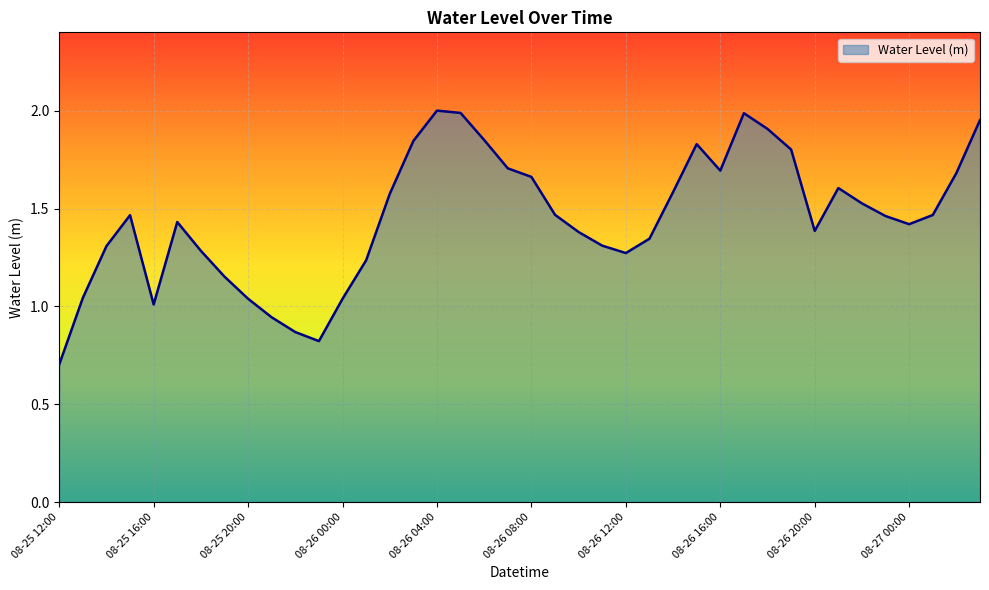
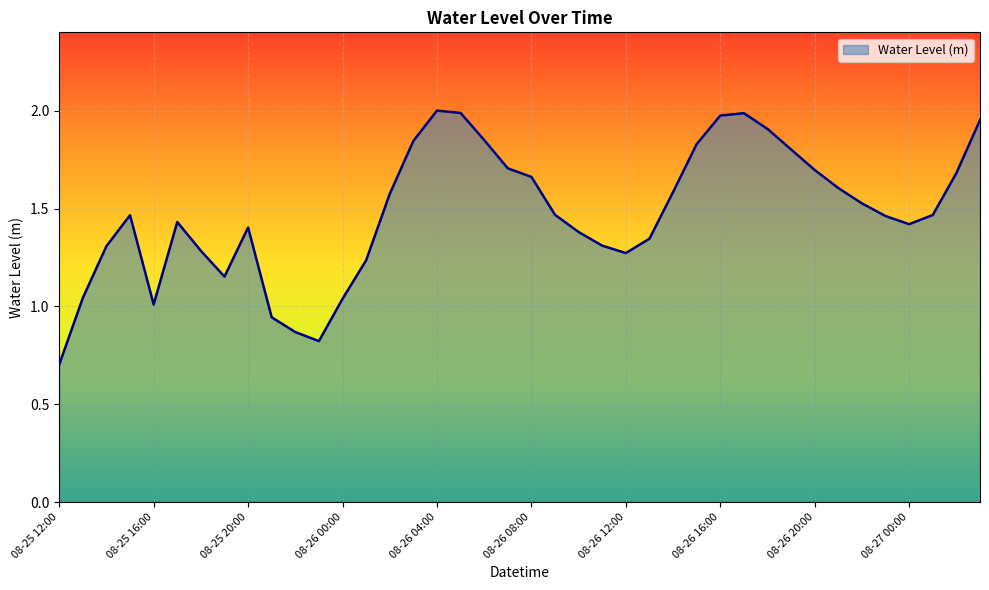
08-25 20:00: 1.04 -> 1.40
08-26 16:00: 1.69 -> 1.98
08-26 20:00: 1.39 -> 1.70
